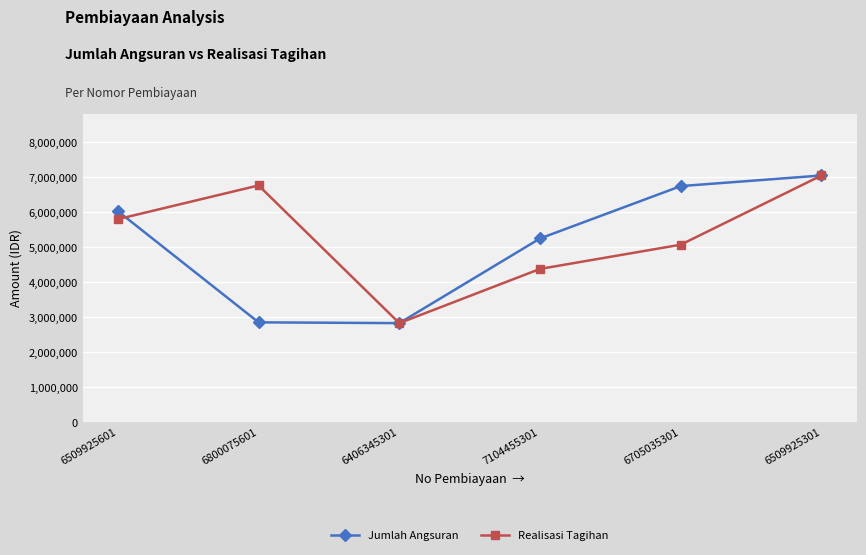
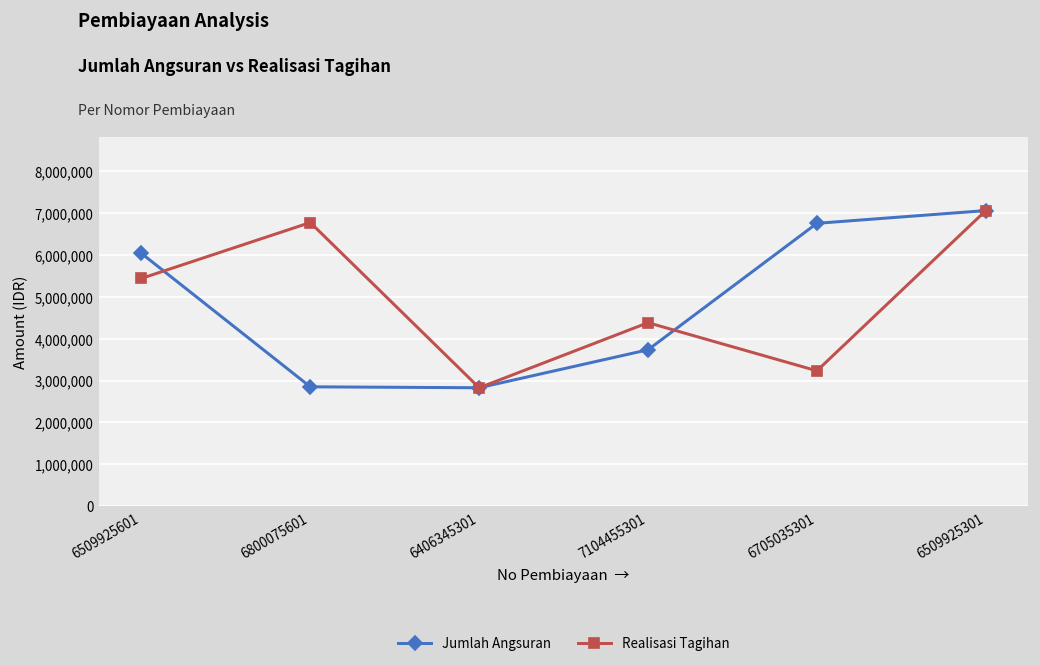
Realisasi Tagihan, 6509925601: 5,800,000 -> 5,400,000
Jumlah Angsuran, 7104455301: 5,300,000 -> 3,700,000
Realisasi Tagihan, 6705035301: 5,100,000 -> 3,200,000
